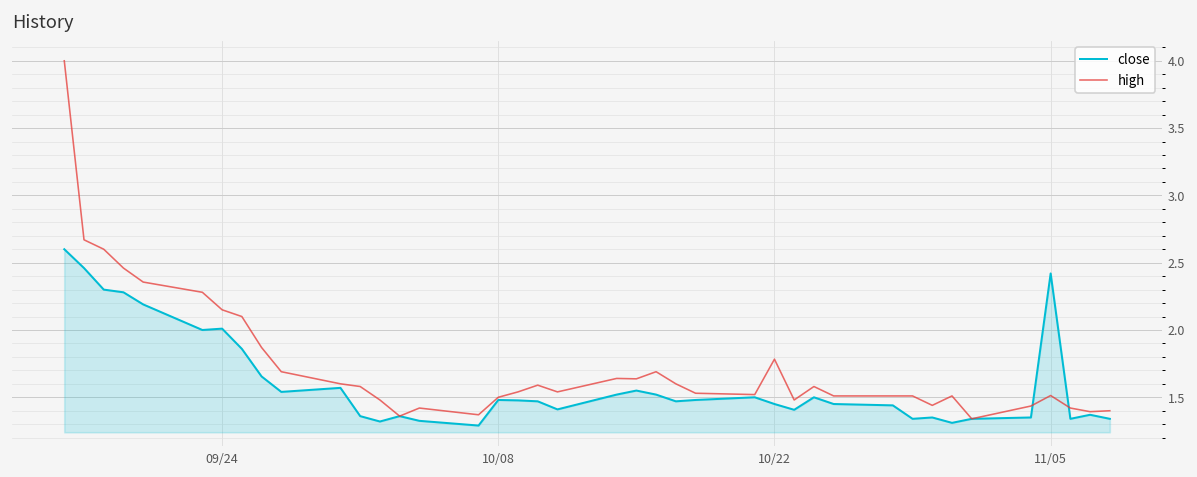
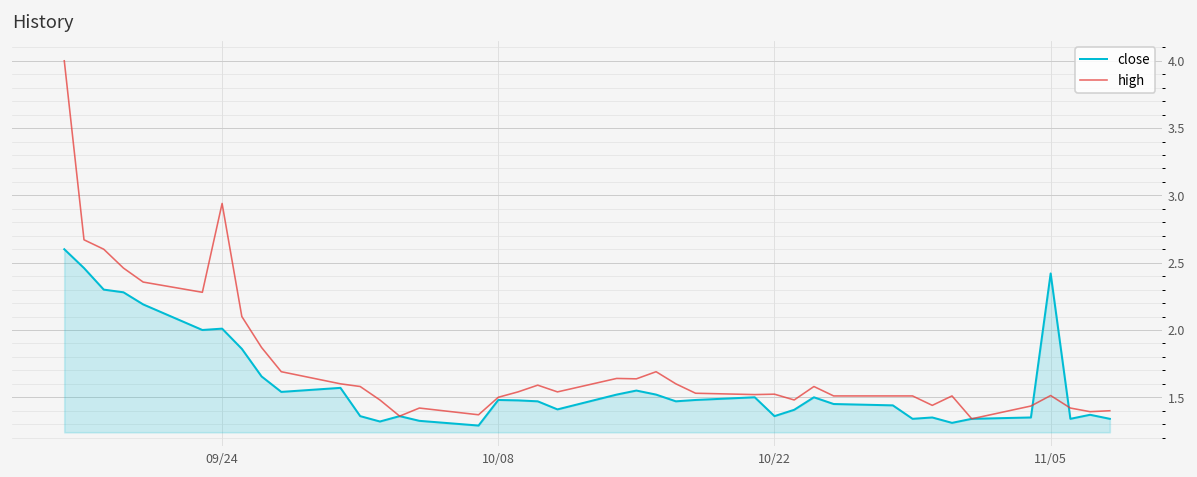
high, 09/24: 2.15 -> 2.94
close, 10/22: 1.45 -> 1.36
high, 10/22: 1.78 -> 1.52
